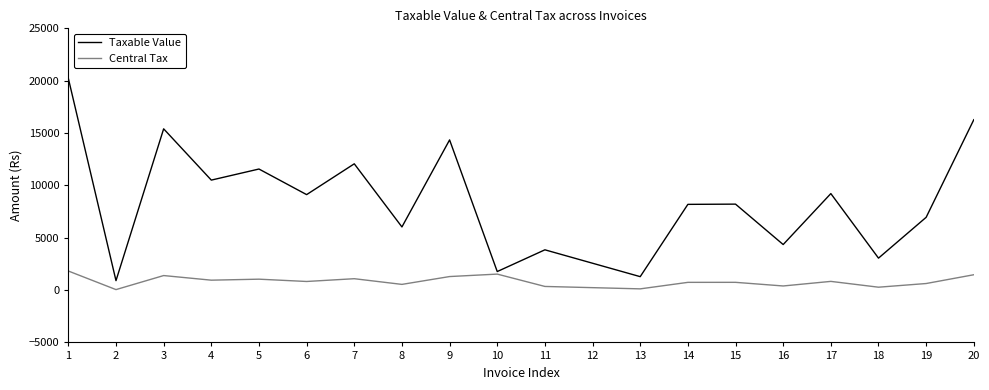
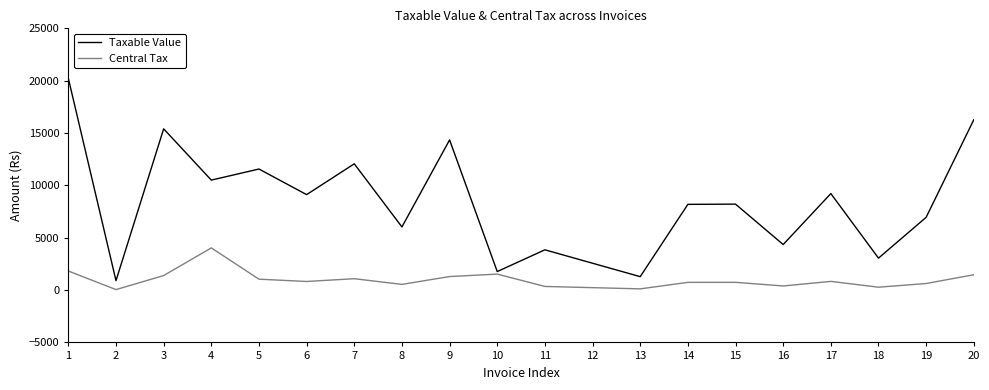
Central Tax, 4: 900 -> 4000
